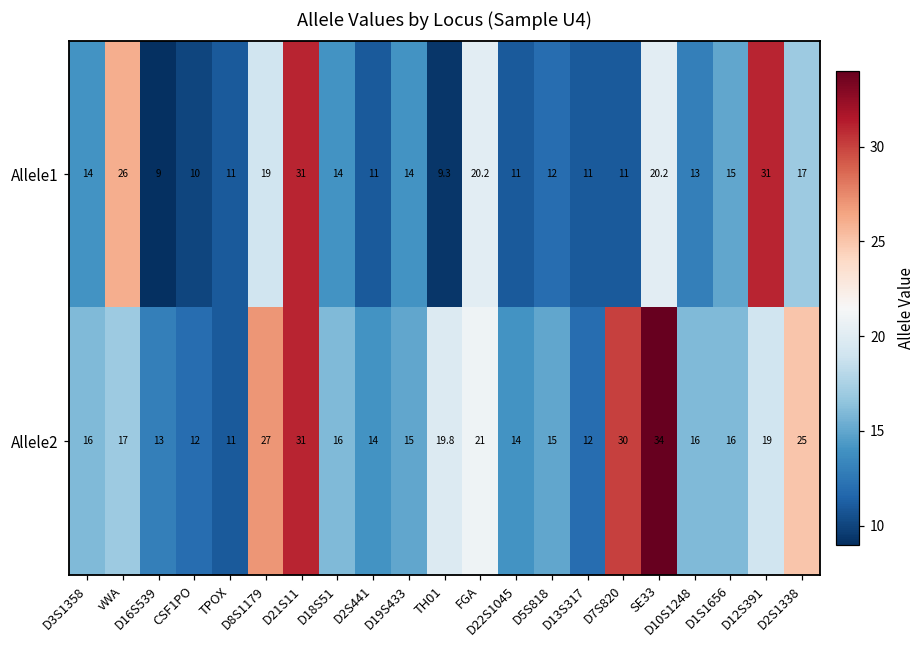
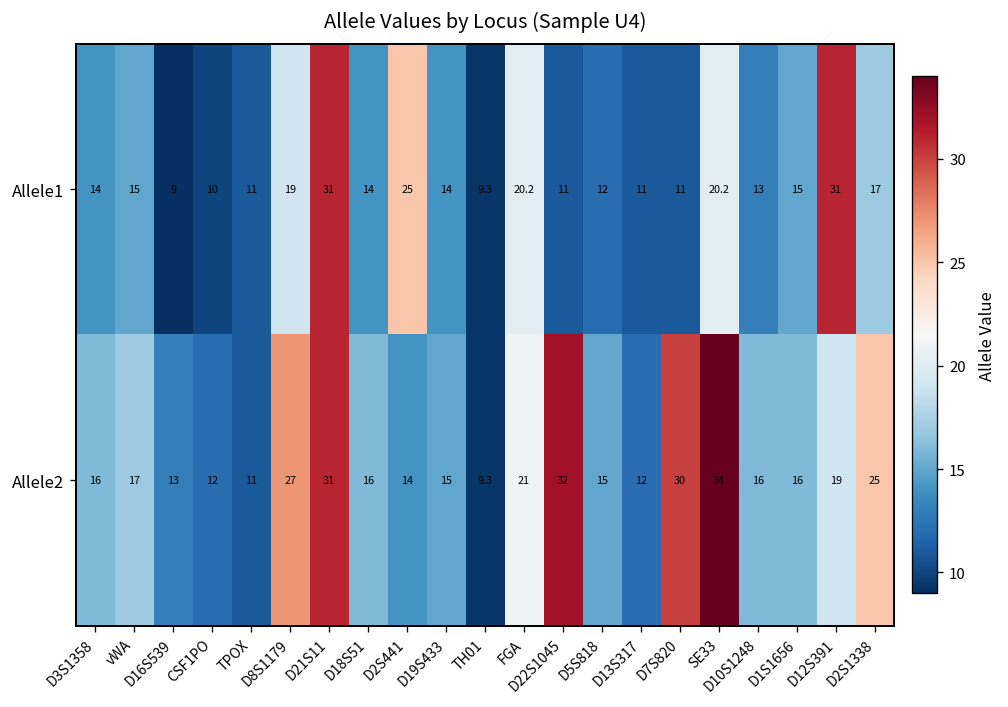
Allele1, vWA: 26 -> 15
Allele1, D2S441: 11 -> 25
Allele2, TH01: 19.8 -> 9.3
Allele2, D22S1045: 14 -> 32
